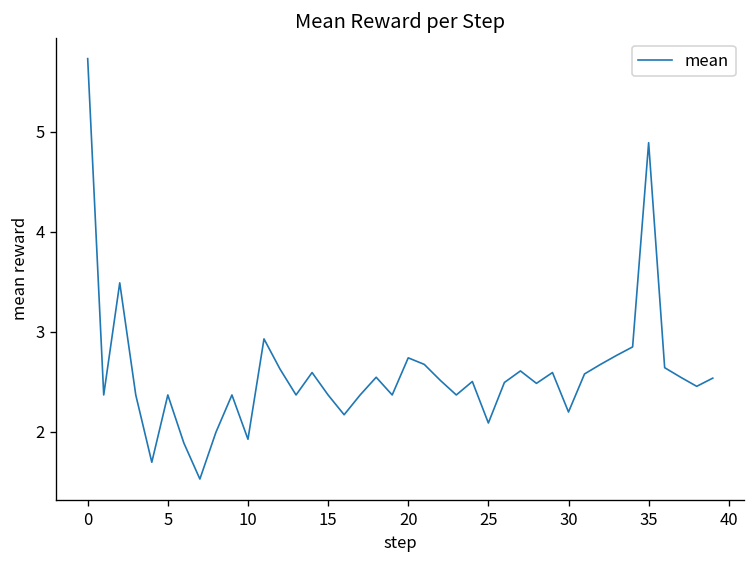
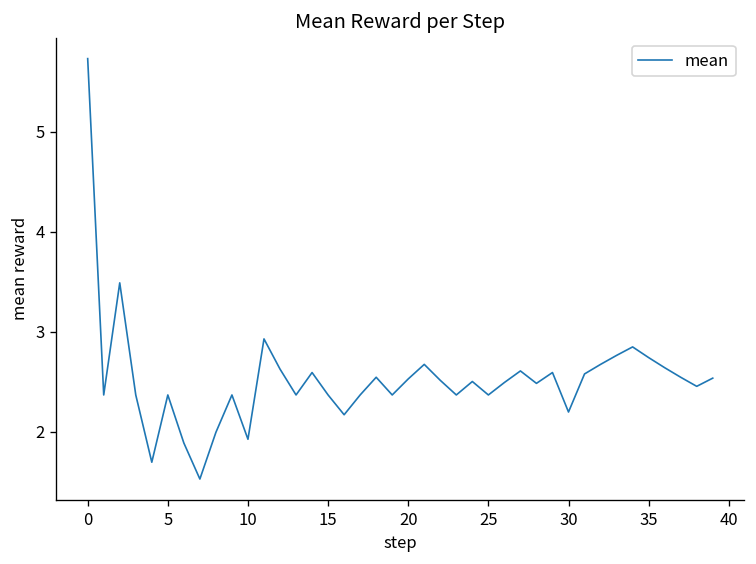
20: 2.7 -> 2.5
25: 2.1 -> 2.4
35: 4.9 -> 2.7
